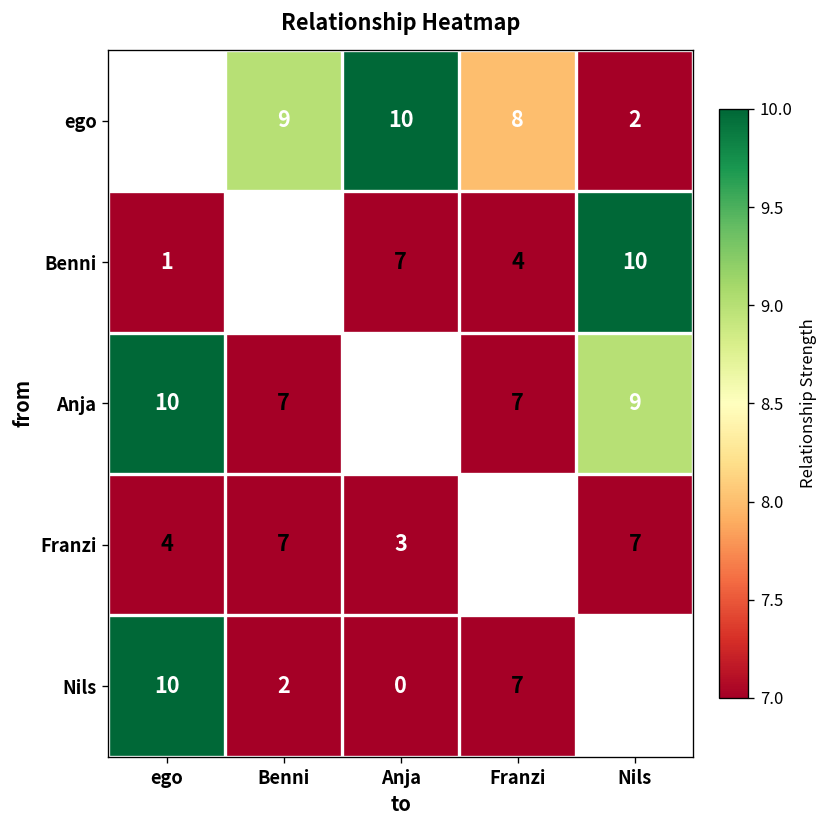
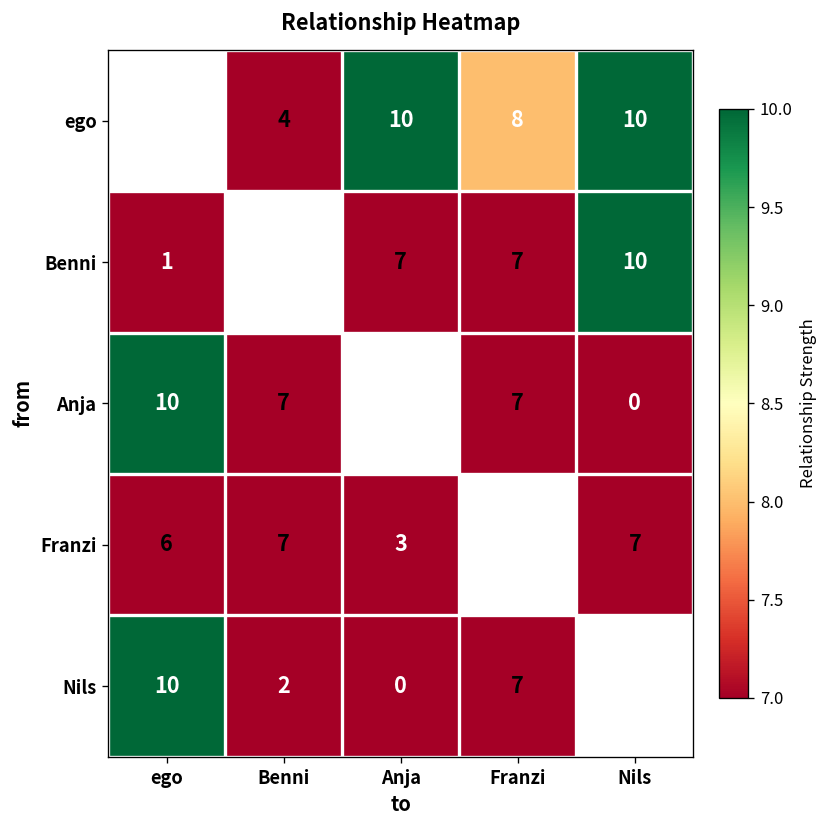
ego, Benni: 9 -> 4
ego, Nils: 2 -> 10
Benni, Franzi: 4 -> 7
Anja, Nils: 9 -> 0
Franzi, ego: 4 -> 6
